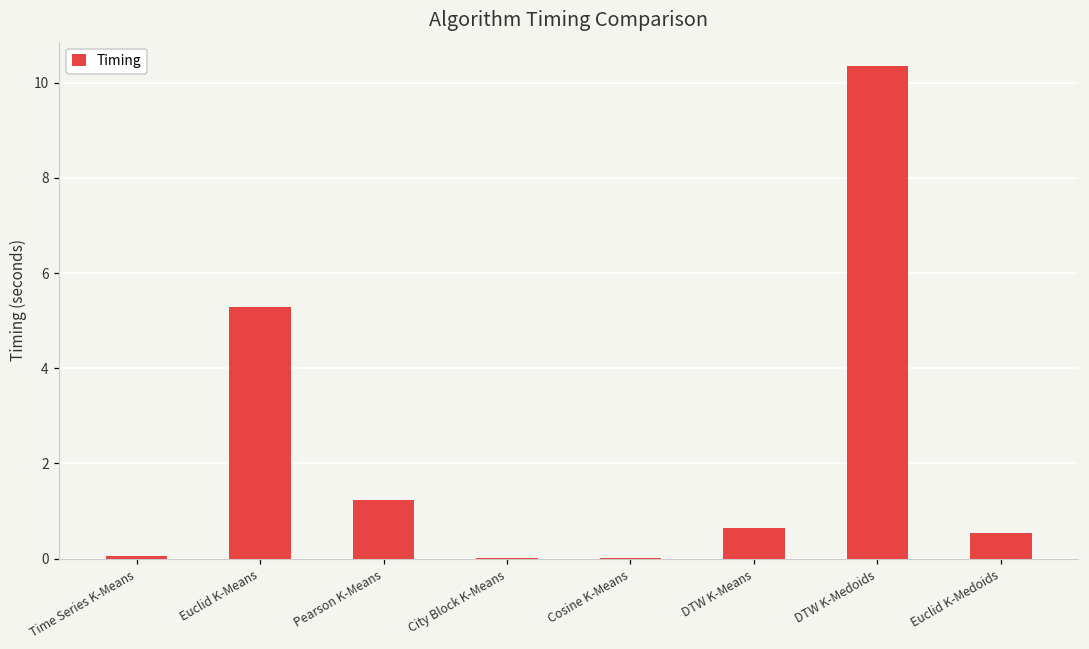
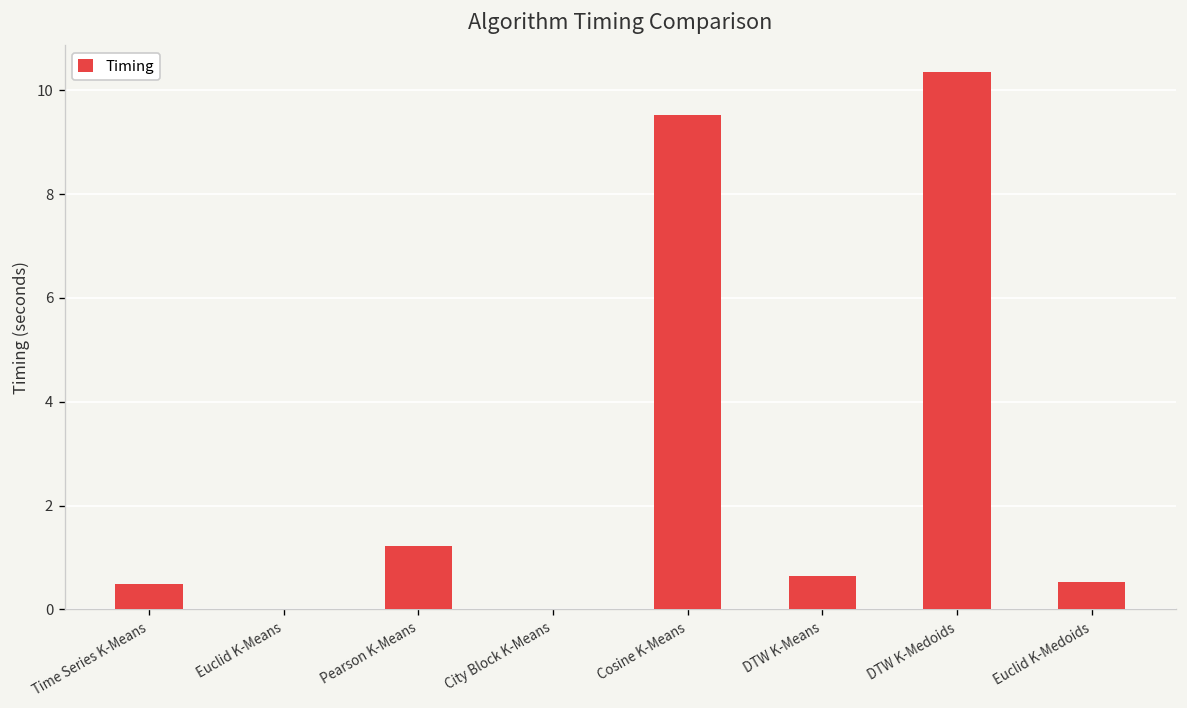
Time Series K-Means: 0.1 -> 0.5
Euclid K-Means: 5.3 -> 0.0
Cosine K-Means: 0.0 -> 9.5
